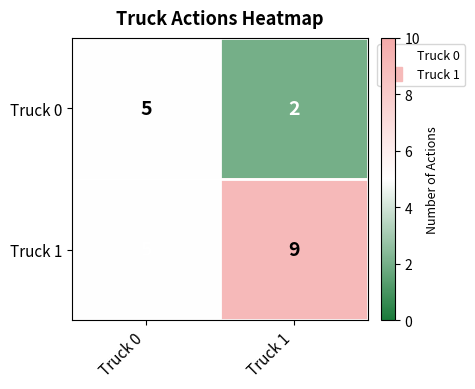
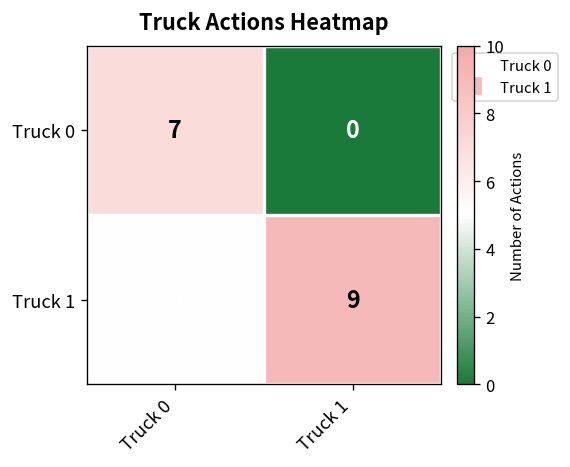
Truck 0, Truck 0: 5 -> 7
Truck 0, Truck 1: 2 -> 0
